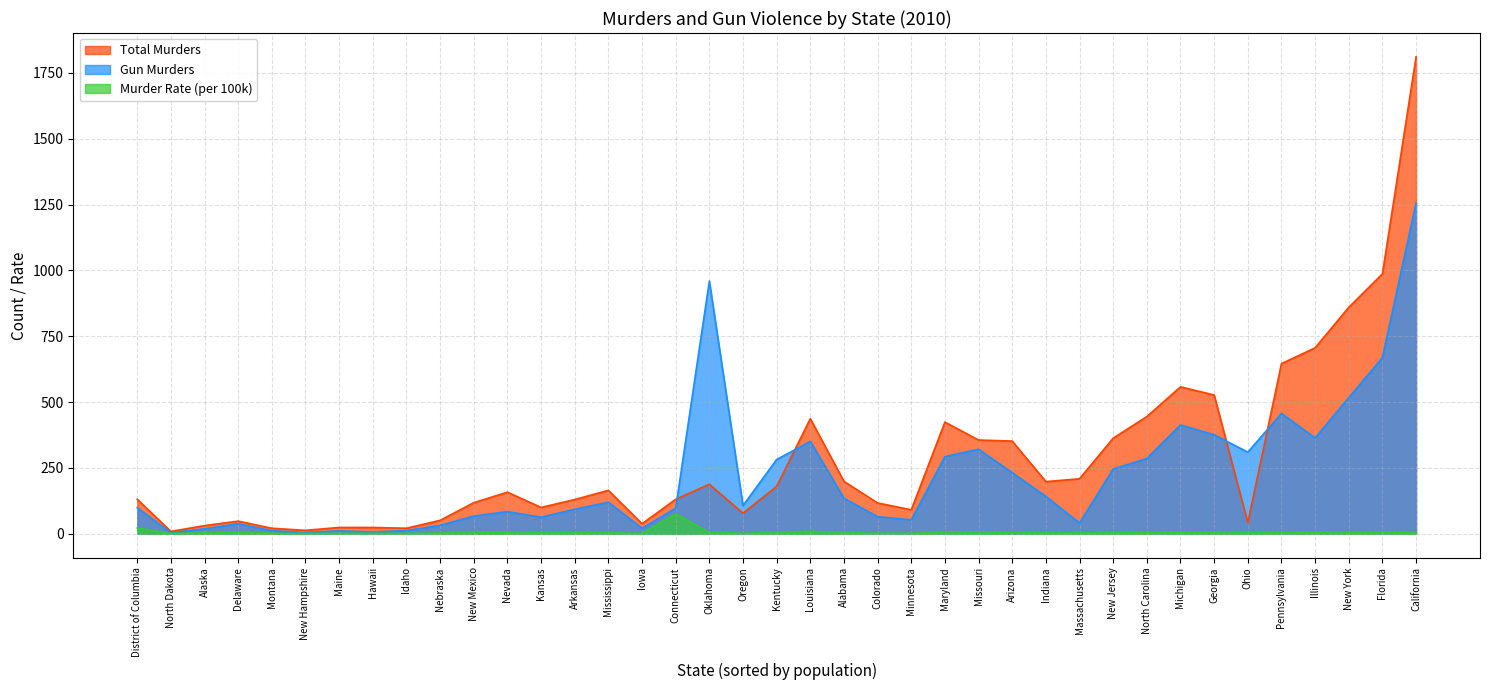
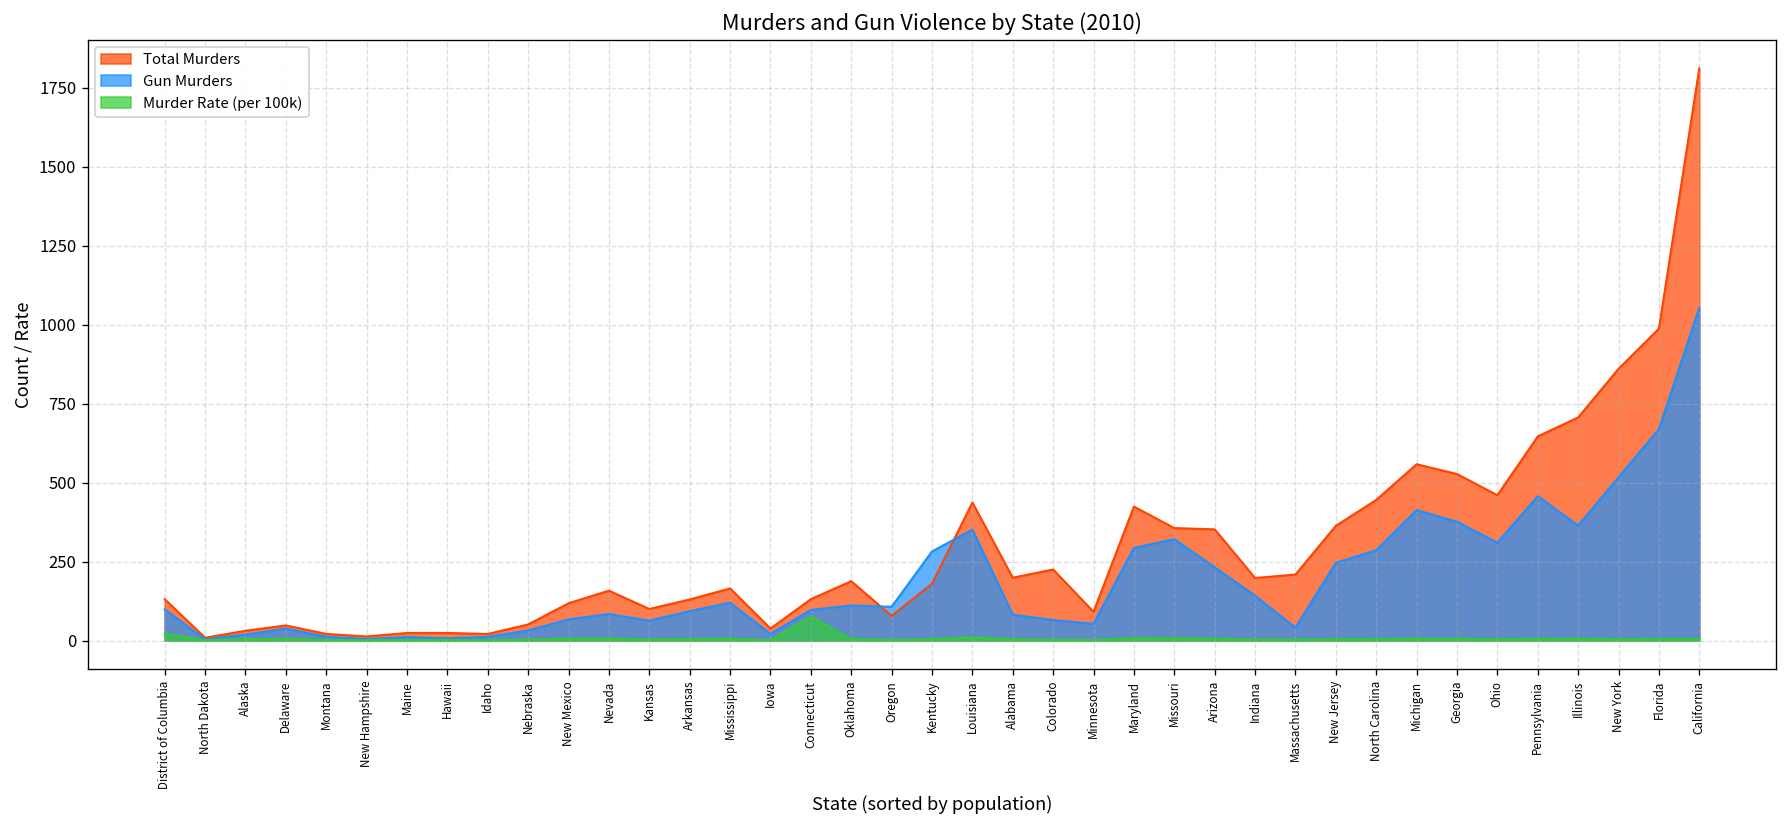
Gun Murders, Oklahoma: 960 -> 110
Gun Murders, Alabama: 140 -> 80
Total Murders, Colorado: 120 -> 230
Total Murders, Ohio: 40 -> 460
Gun Murders, California: 1260 -> 1050
